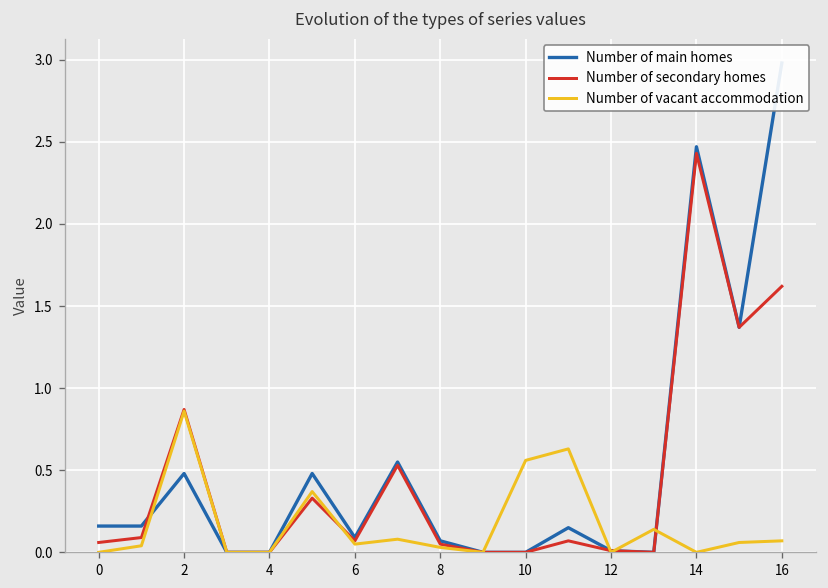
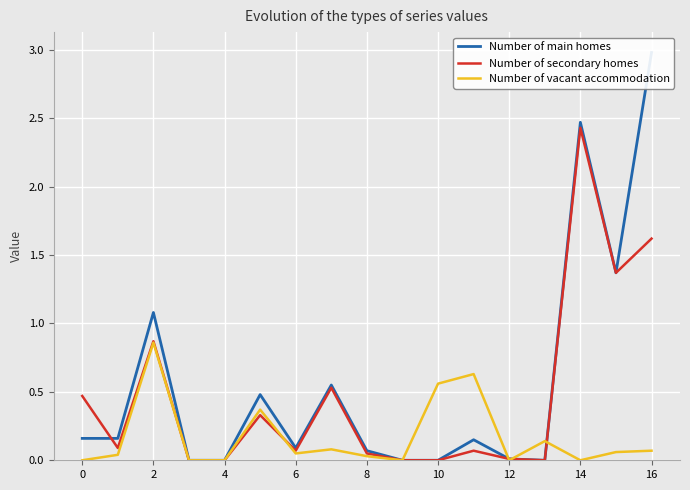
Number of secondary homes, 0: 0.06 -> 0.47
Number of main homes, 2: 0.48 -> 1.08
